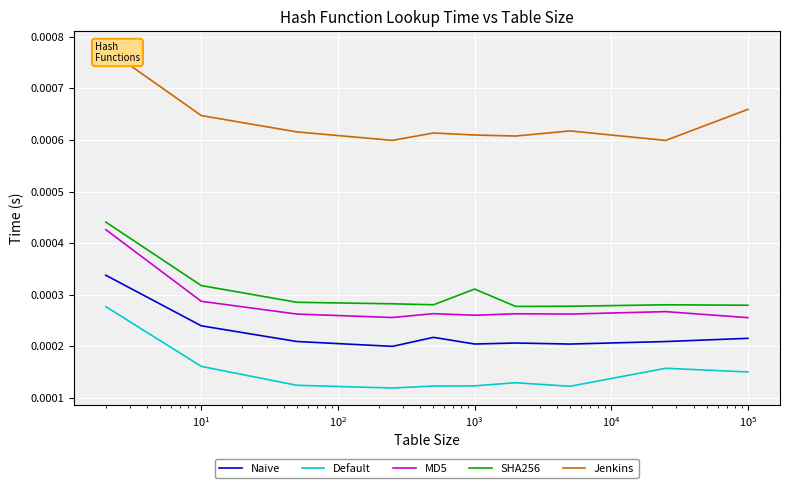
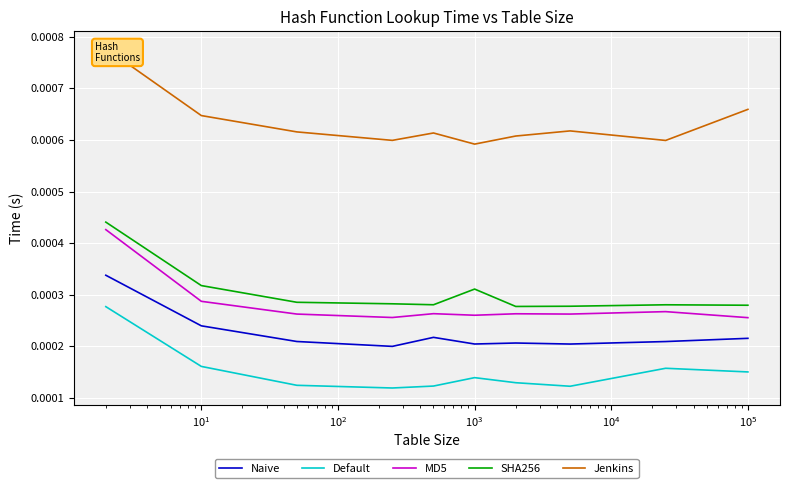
Default, 10^3: 0.00012 -> 0.00014
Jenkins, 10^3: 0.00061 -> 0.00059
